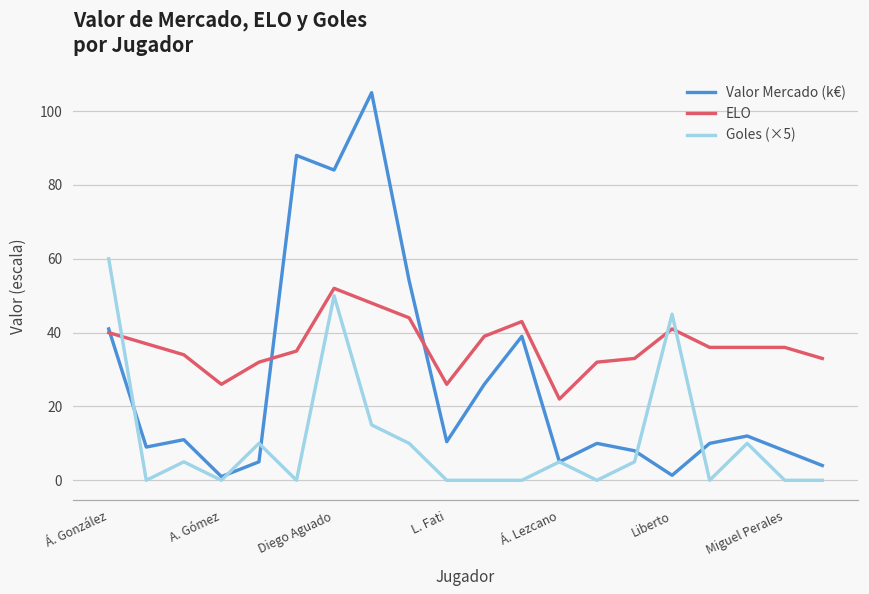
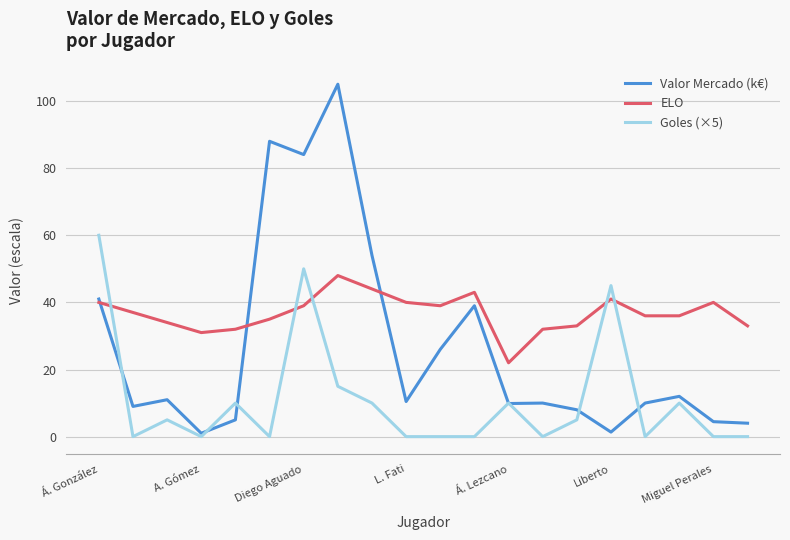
ELO, A. Gómez: 26 -> 31
ELO, Diego Aguado: 52 -> 39
ELO, L. Fati: 26 -> 40
Valor Mercado (k€), Á. Lezcano: 5 -> 10
Goles (×5), Á. Lezcano: 5 -> 10
Valor Mercado (k€), Miguel Perales: 8 -> 4
ELO, Miguel Perales: 36 -> 40
